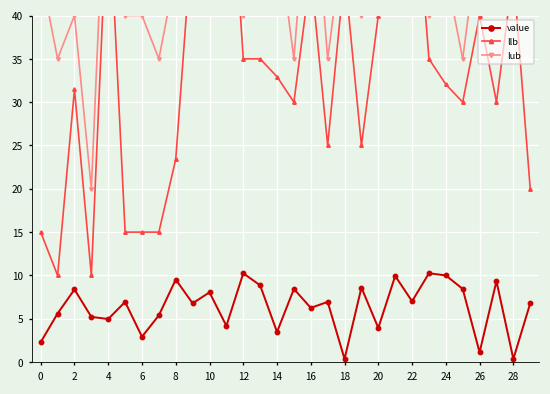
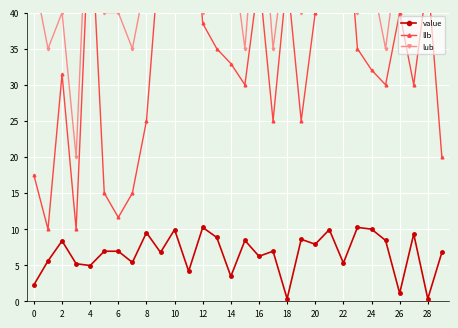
llb, 0: 15 -> 17
value, 6: 3 -> 7
llb, 6: 15 -> 12
llb, 8: 23 -> 25
value, 10: 8 -> 10
llb, 12: 35 -> 39
value, 20: 4 -> 8
value, 22: 7 -> 5
